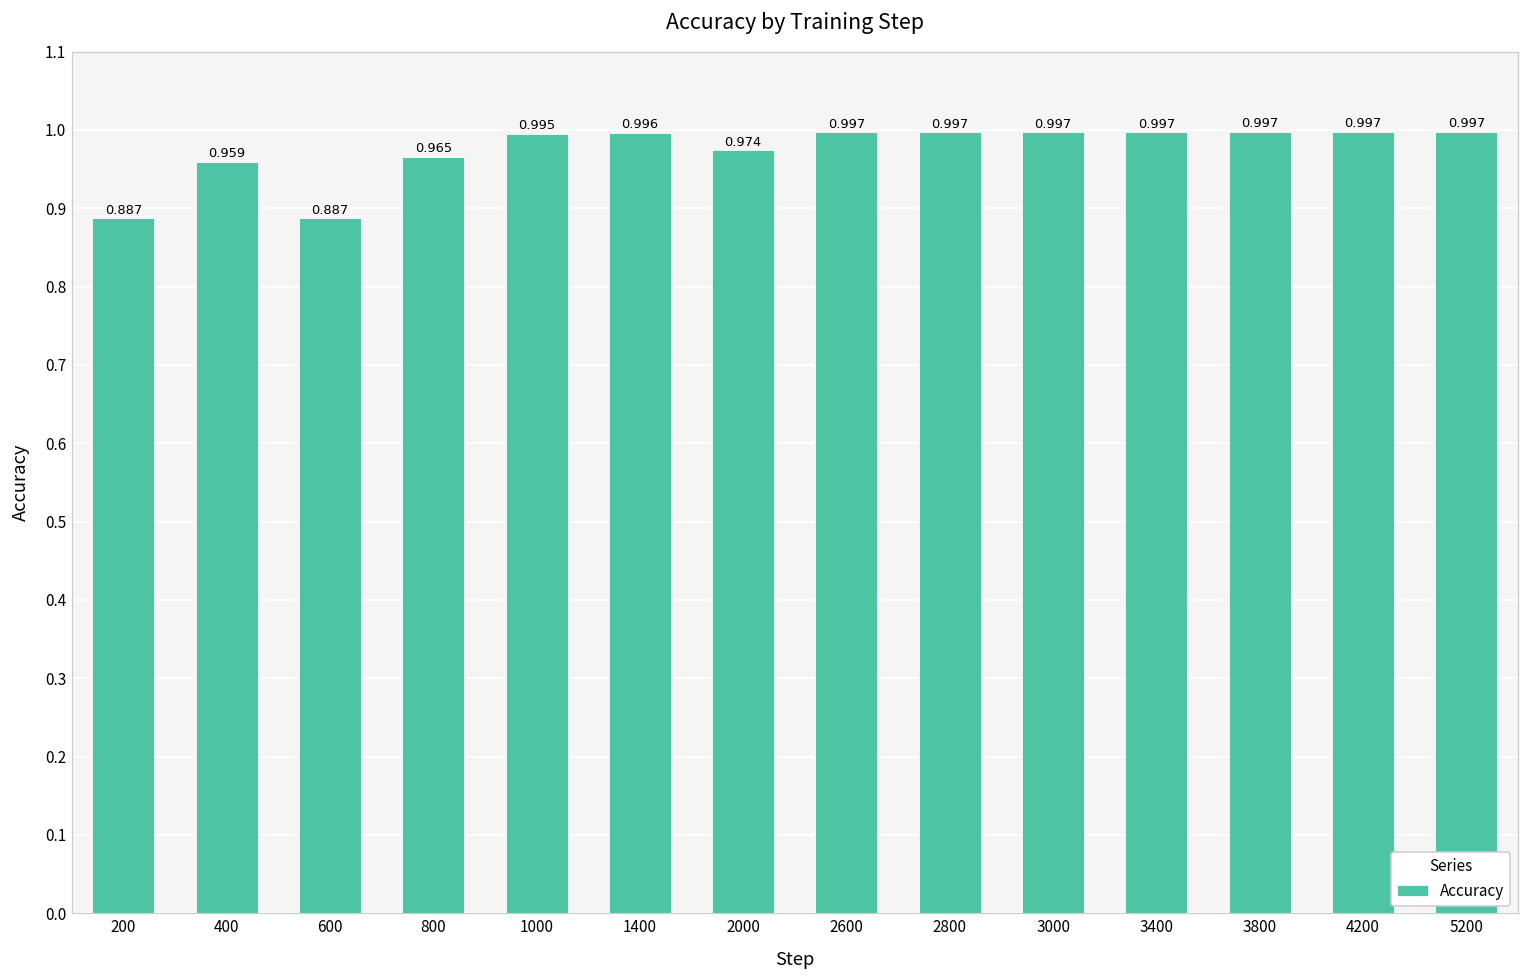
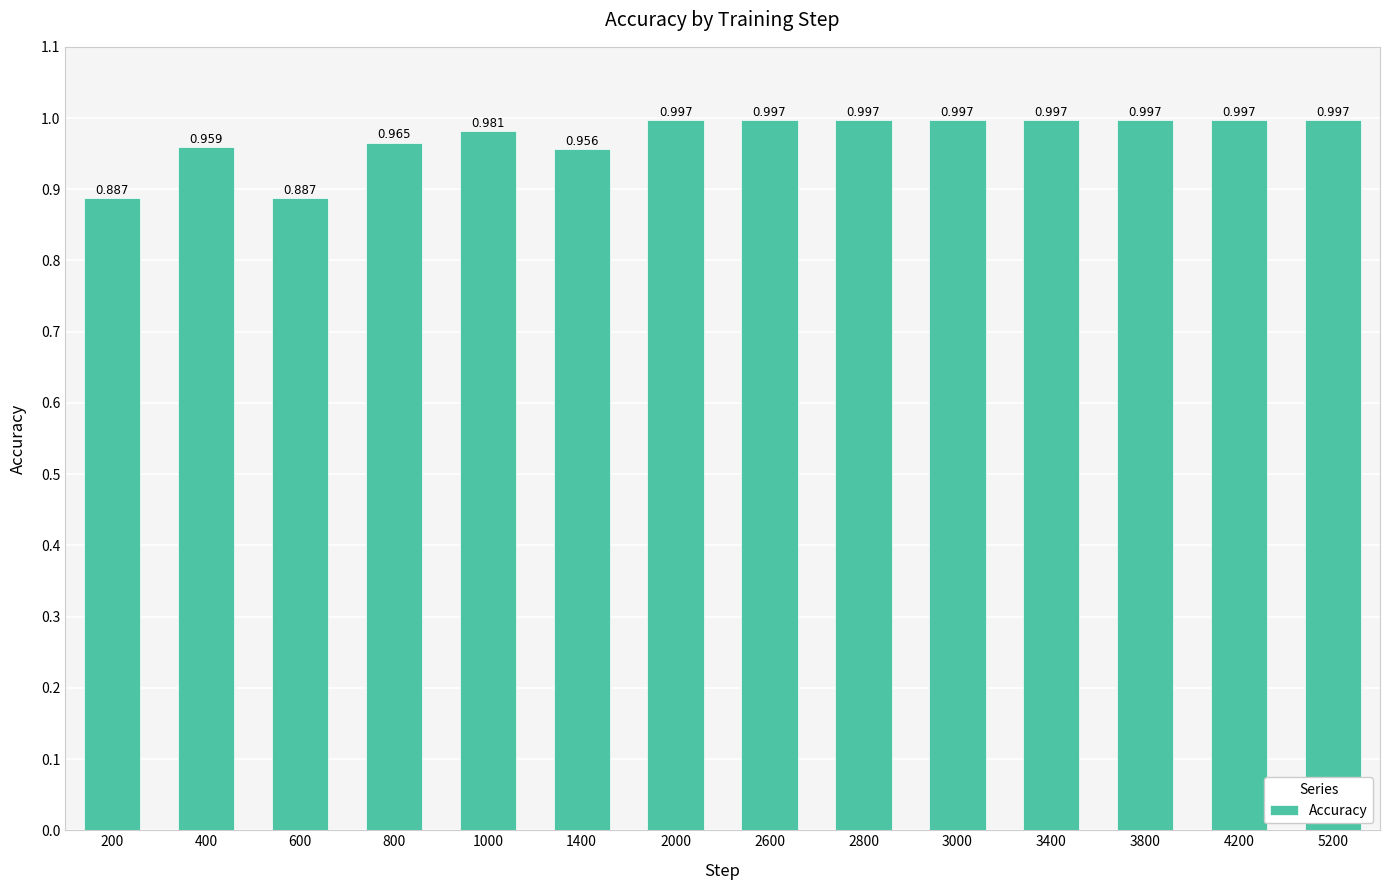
1000: 0.995 -> 0.981
1400: 0.996 -> 0.956
2000: 0.974 -> 0.997
